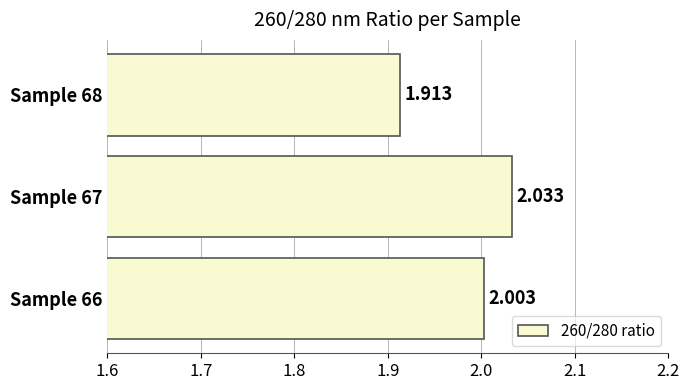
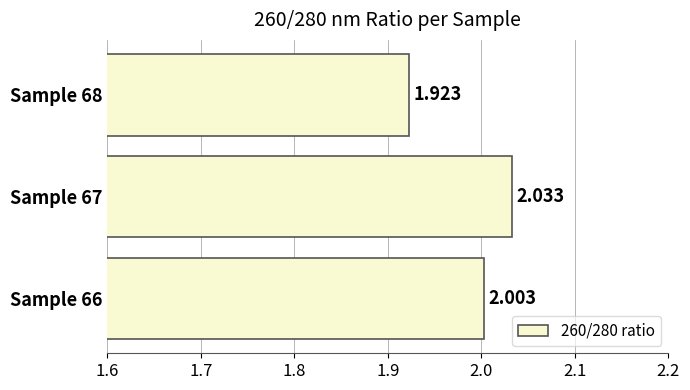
Sample 68: 1.913 -> 1.923
